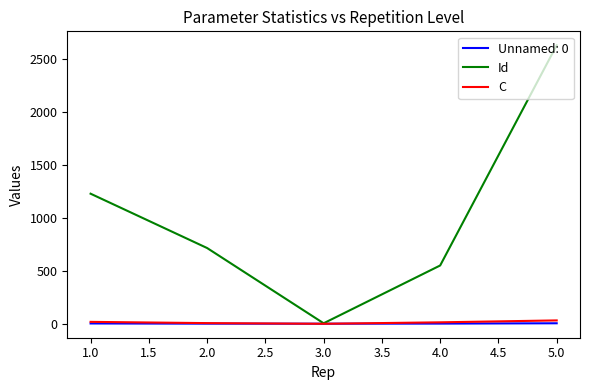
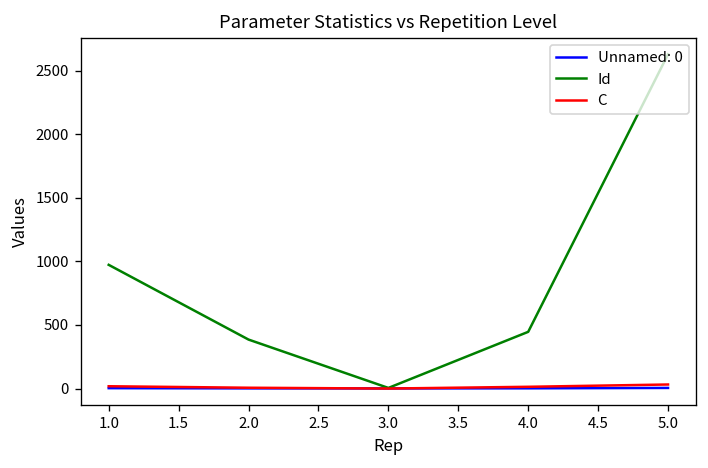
Id, 1.0: 1230 -> 970
Id, 2.0: 720 -> 390
Id, 4.0: 550 -> 450
